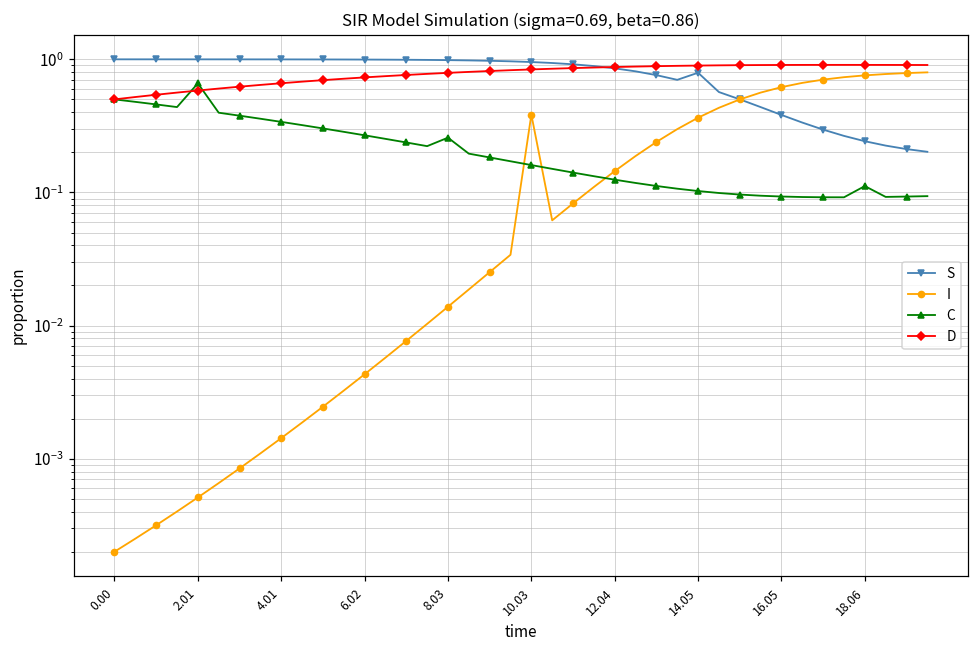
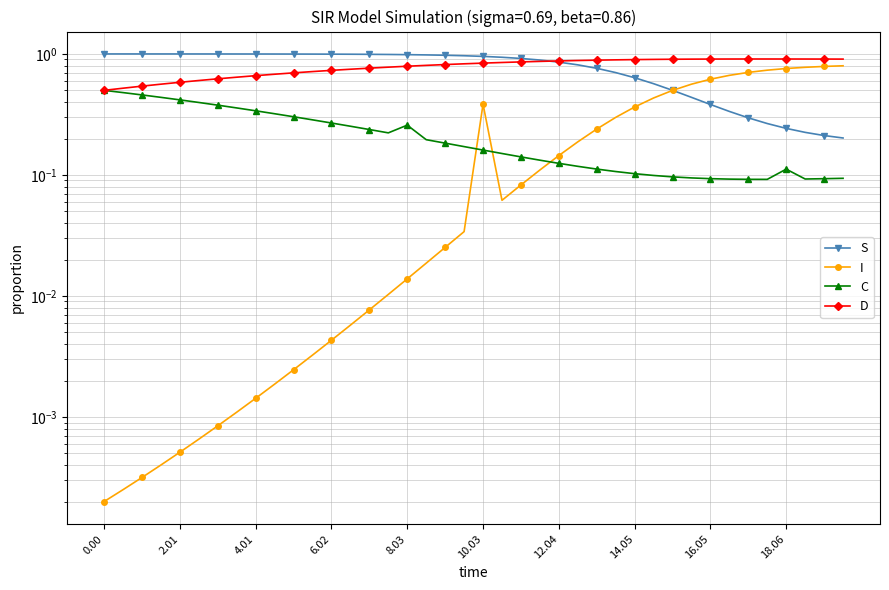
C, 2.01: 0.7 -> 0.42
S, 14.05: 0.8 -> 0.6
